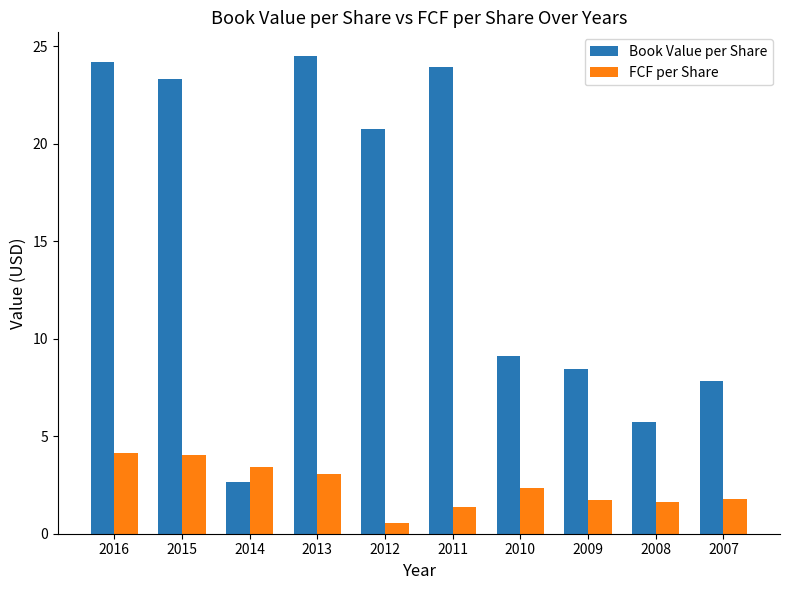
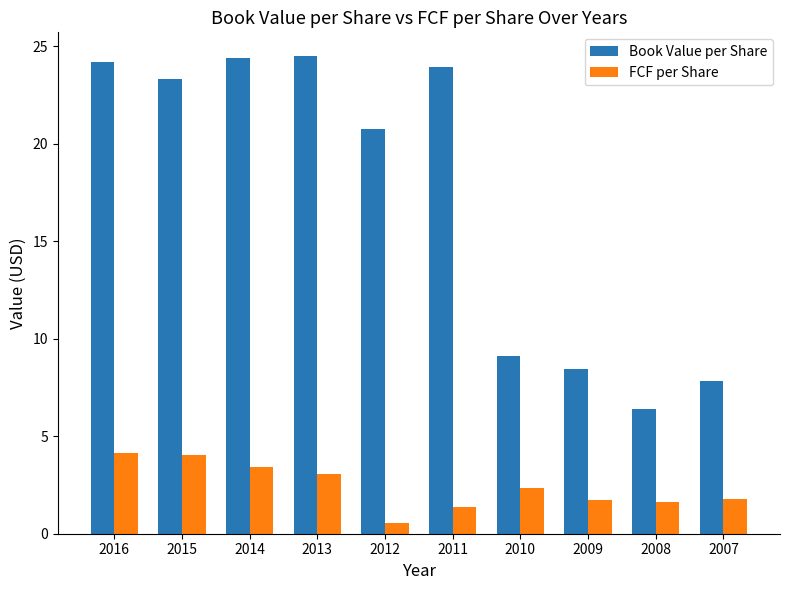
Book Value per Share, 2014: 2.6 -> 24.4
Book Value per Share, 2008: 5.7 -> 6.4
